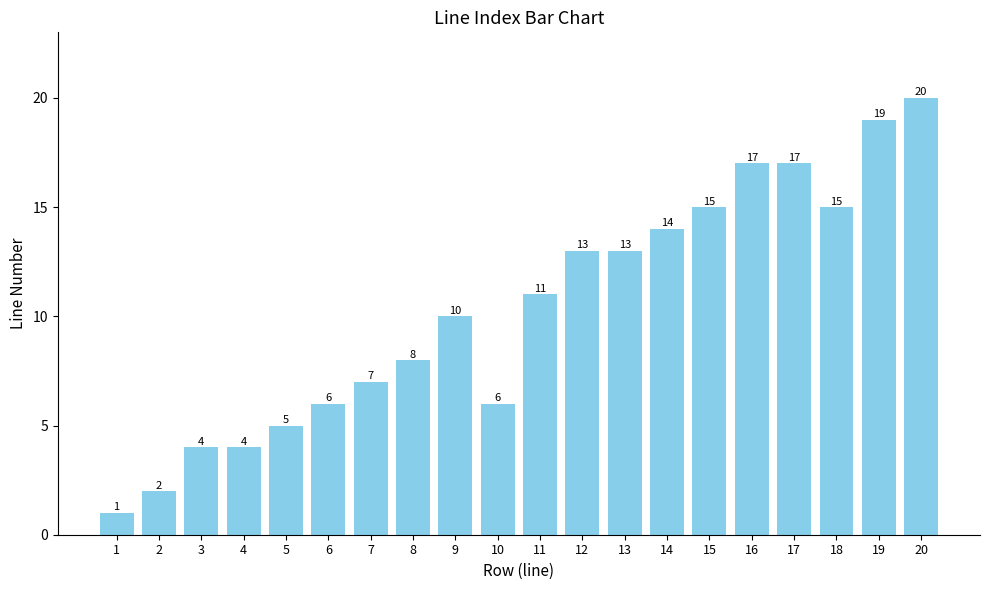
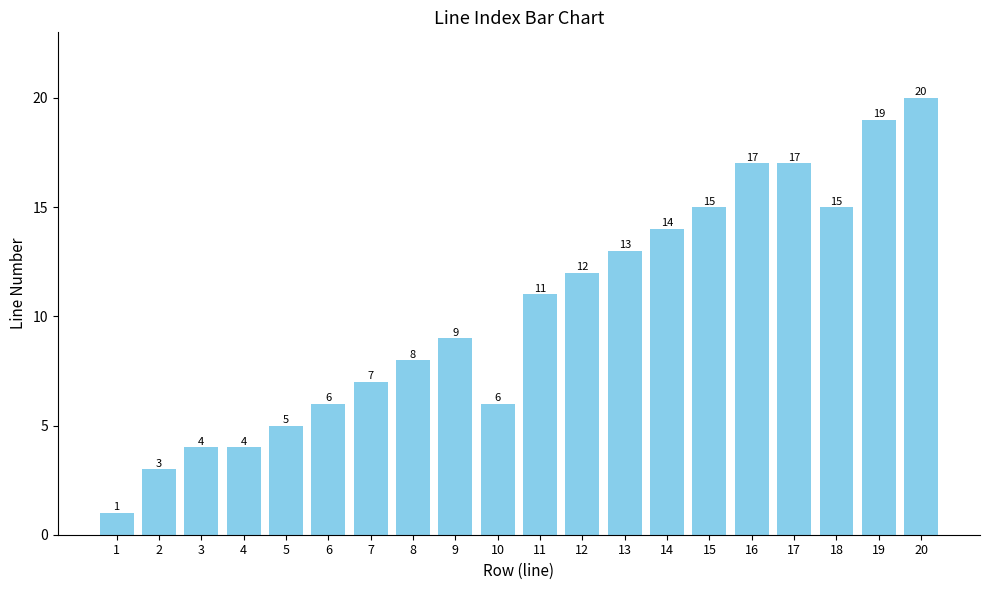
2: 2 -> 3
9: 10 -> 9
12: 13 -> 12
